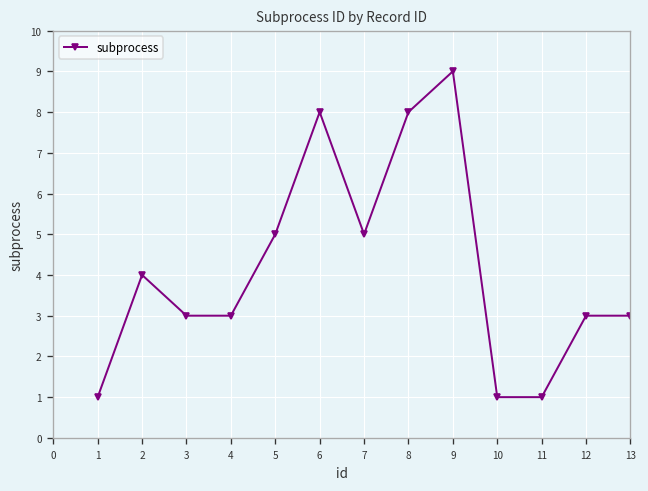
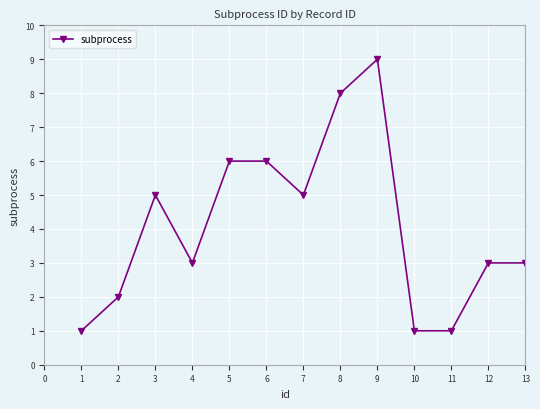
2: 4 -> 2
3: 3 -> 5
5: 5 -> 6
6: 8 -> 6
